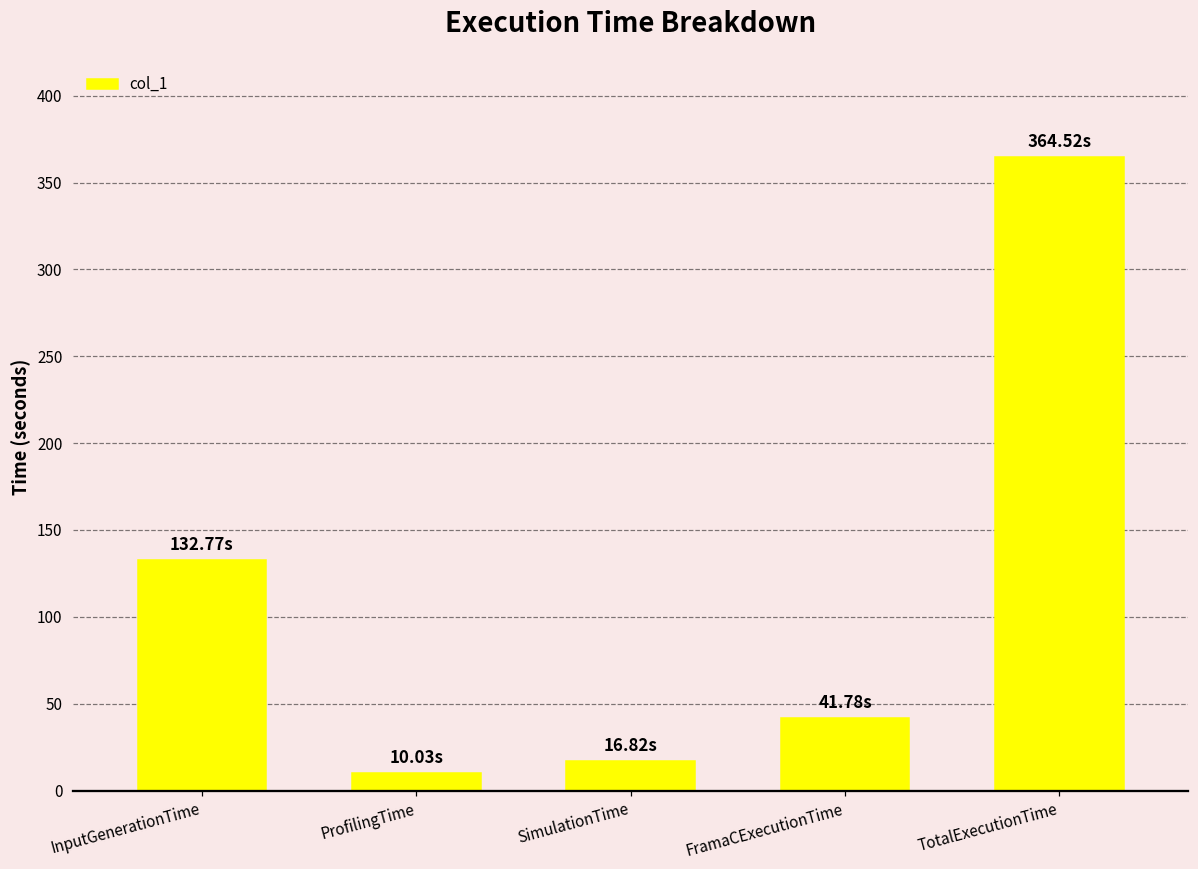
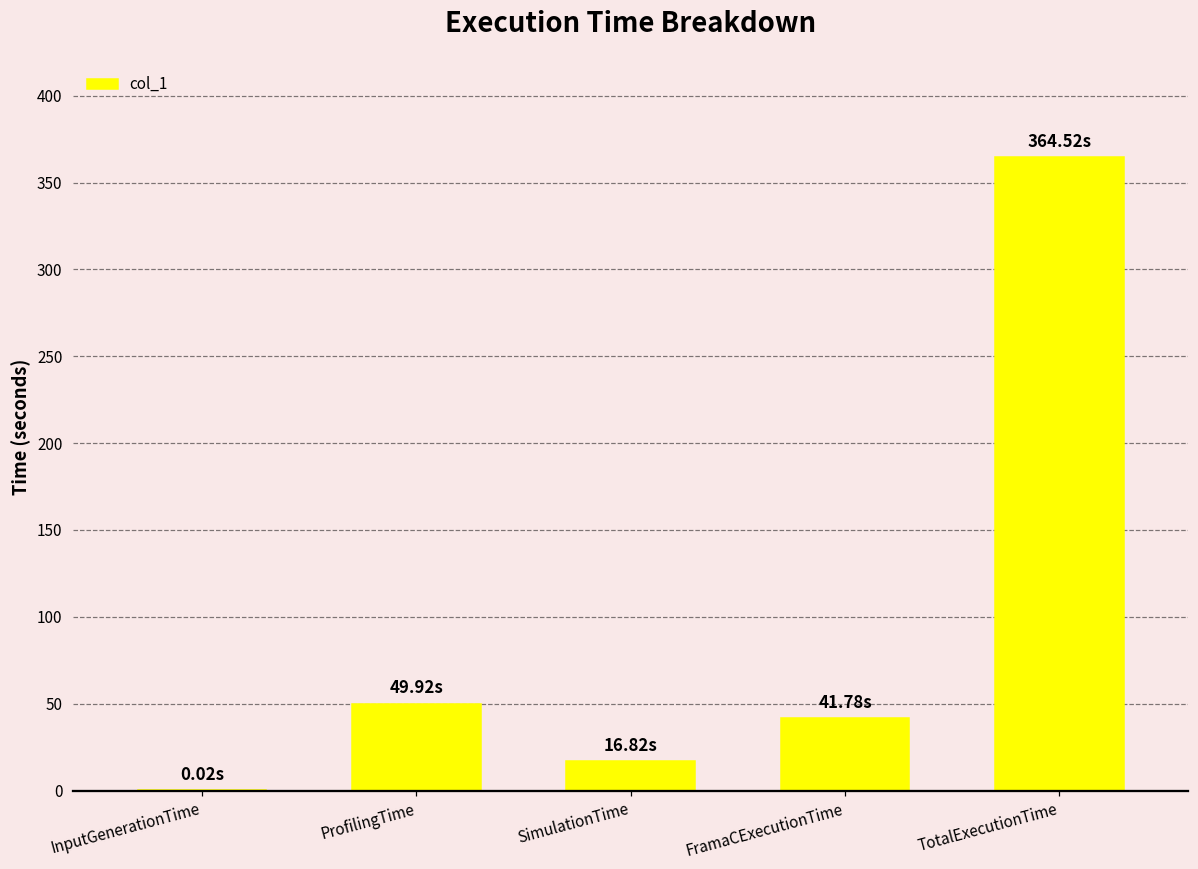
InputGenerationTime: 132.77s -> 0.02s
ProfilingTime: 10.03s -> 49.92s
